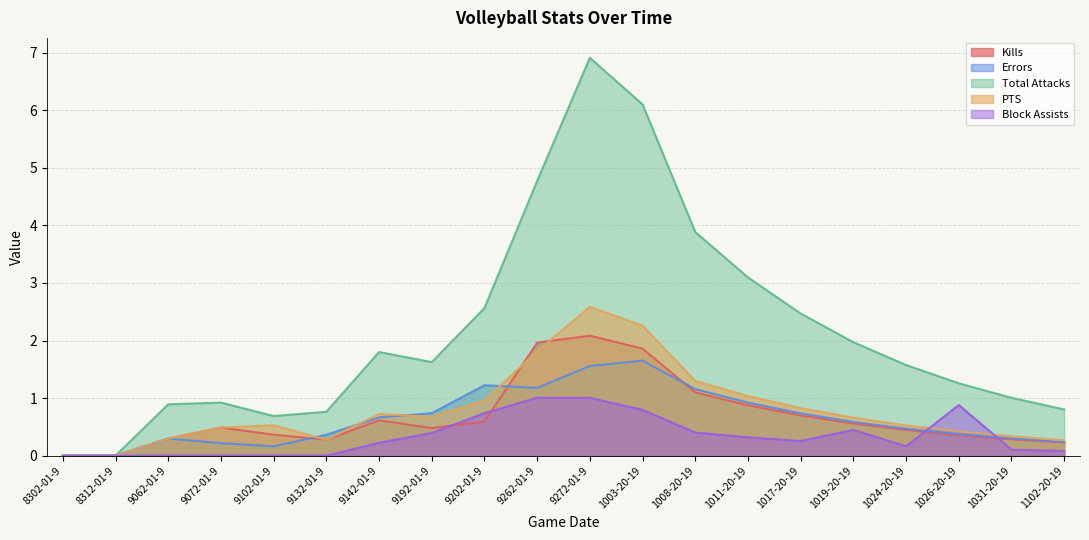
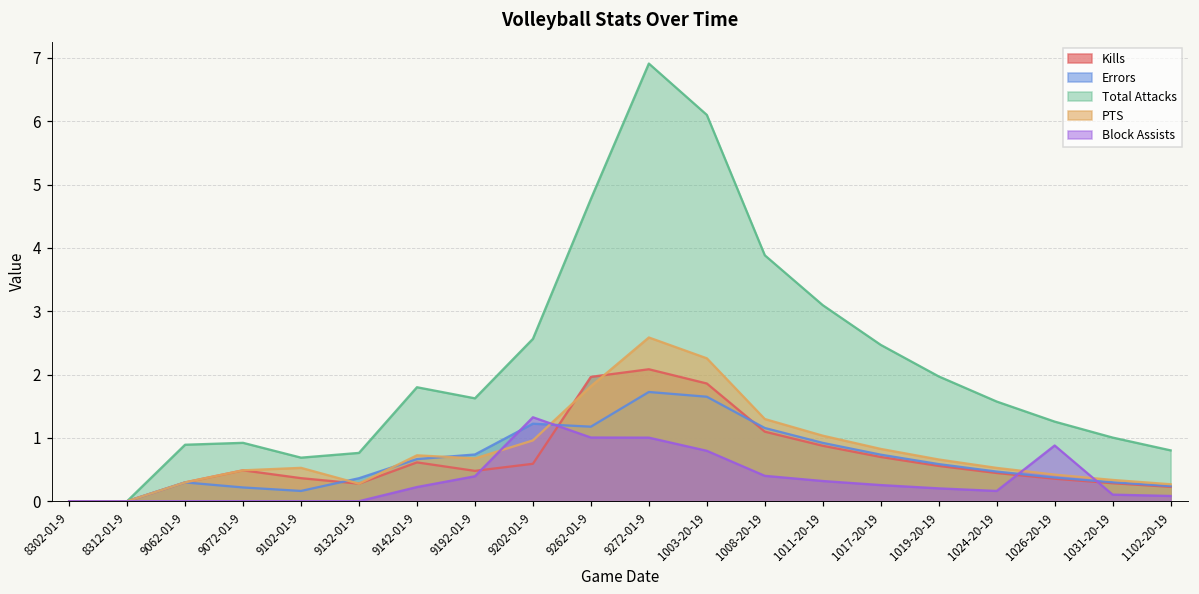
Block Assists, 9202-01-9: 0.7 -> 1.3
Errors, 9272-01-9: 1.6 -> 1.7
Block Assists, 1019-20-19: 0.4 -> 0.2
